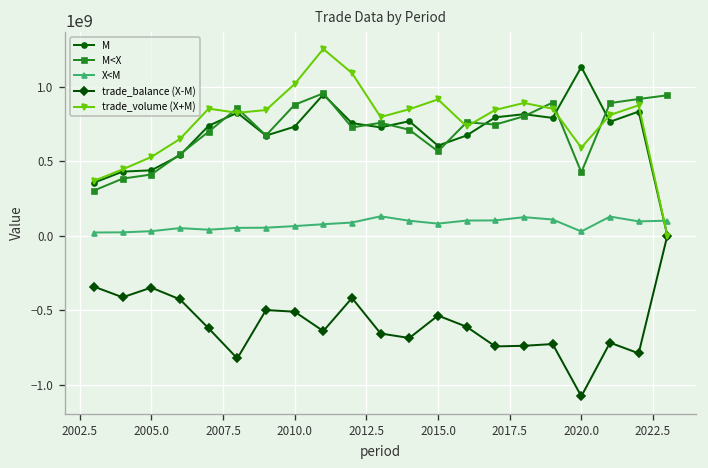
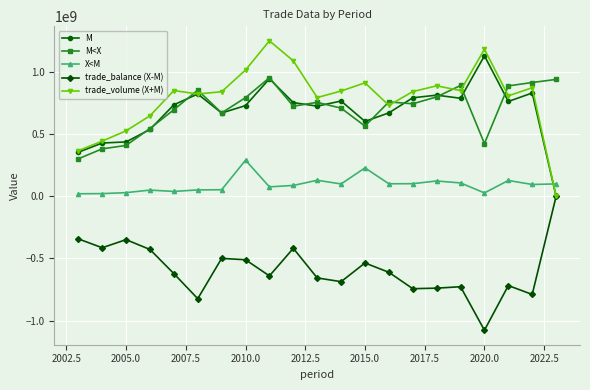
M<X, 2010.0: 880000000 -> 790000000
X<M, 2010.0: 60000000 -> 290000000
X<M, 2015.0: 80000000 -> 230000000
trade_volume (X+M), 2020.0: 590000000 -> 1180000000
